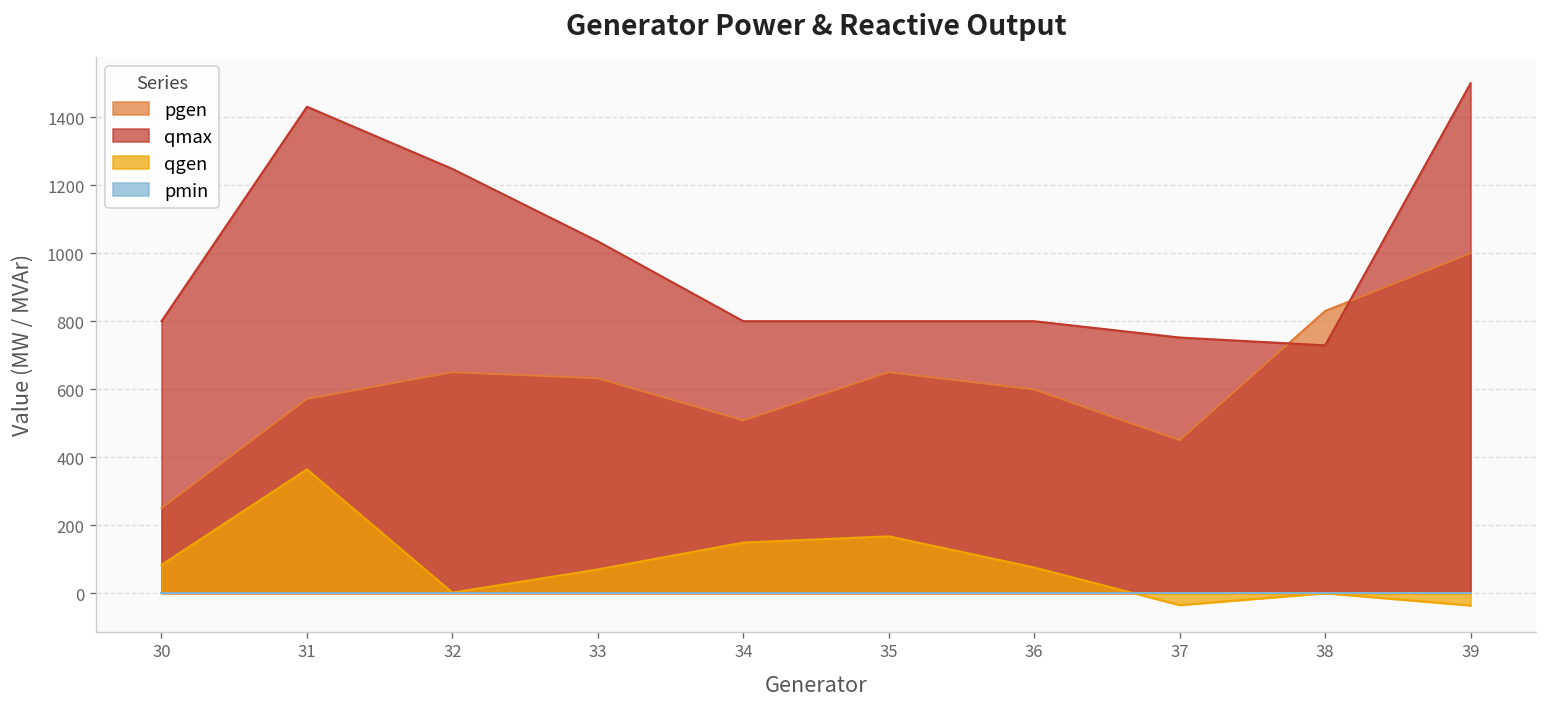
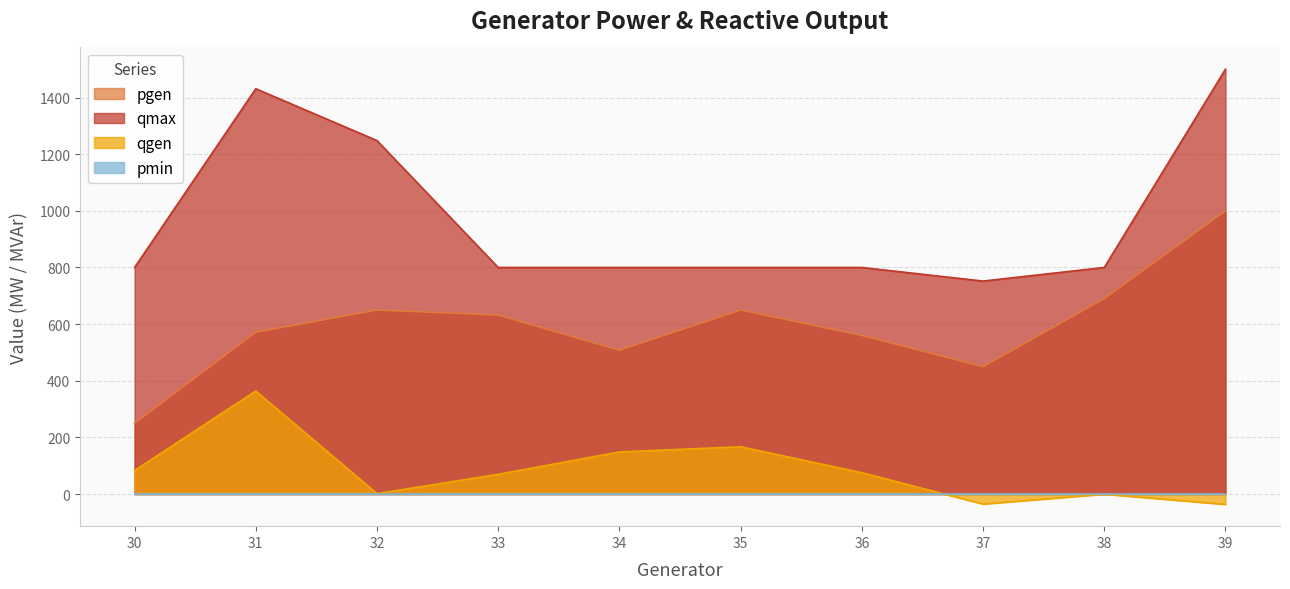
qmax, 33: 1040 -> 800
pgen, 36: 600 -> 560
pgen, 38: 830 -> 690
qmax, 38: 730 -> 800
